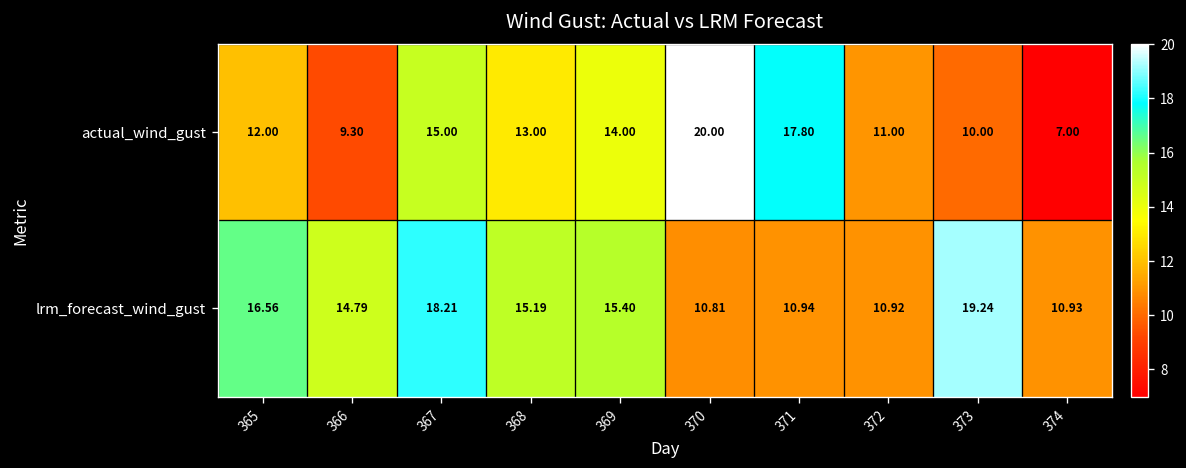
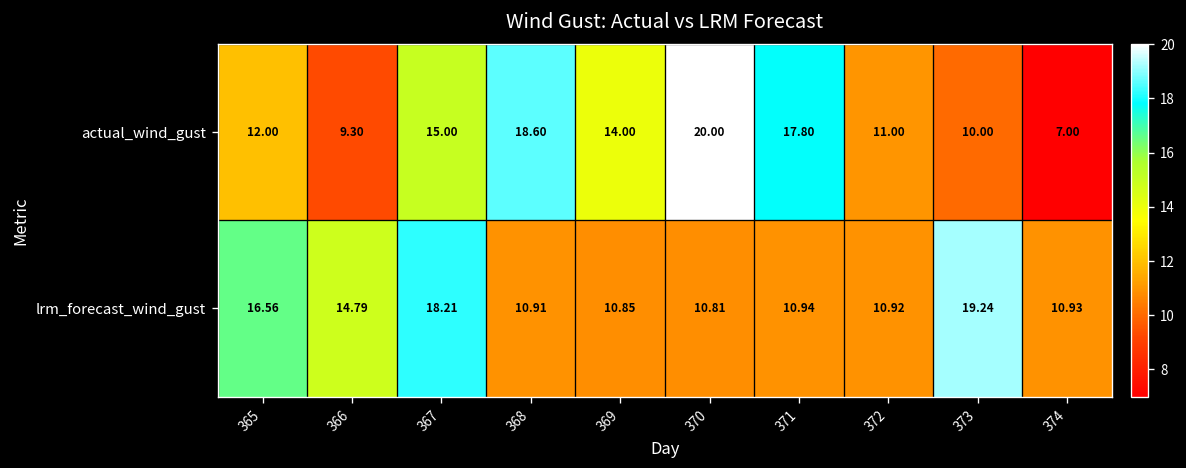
actual_wind_gust, 368: 13.00 -> 18.60
lrm_forecast_wind_gust, 368: 15.19 -> 10.91
lrm_forecast_wind_gust, 369: 15.40 -> 10.85
